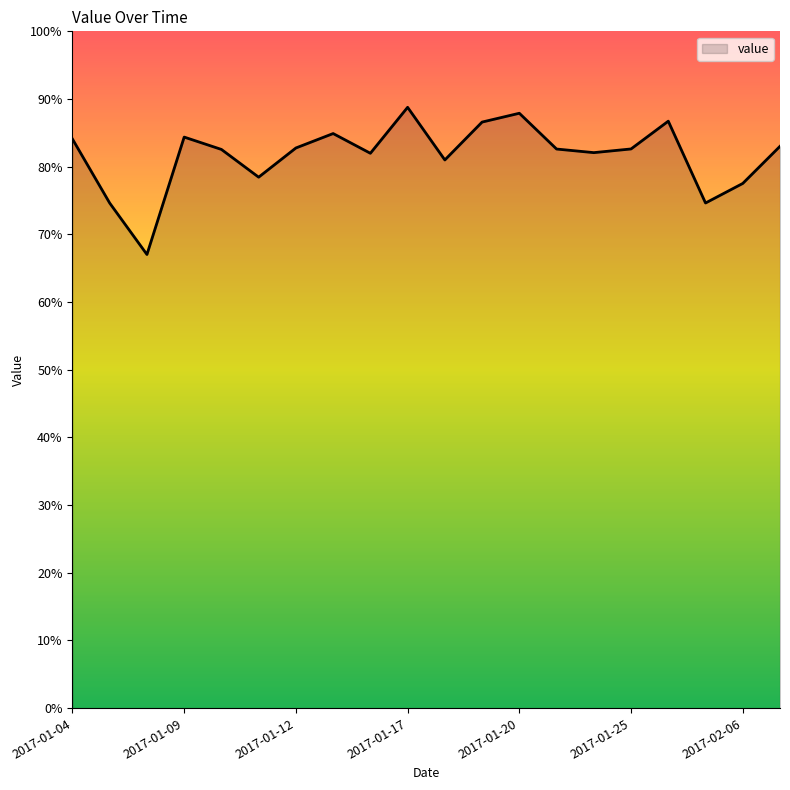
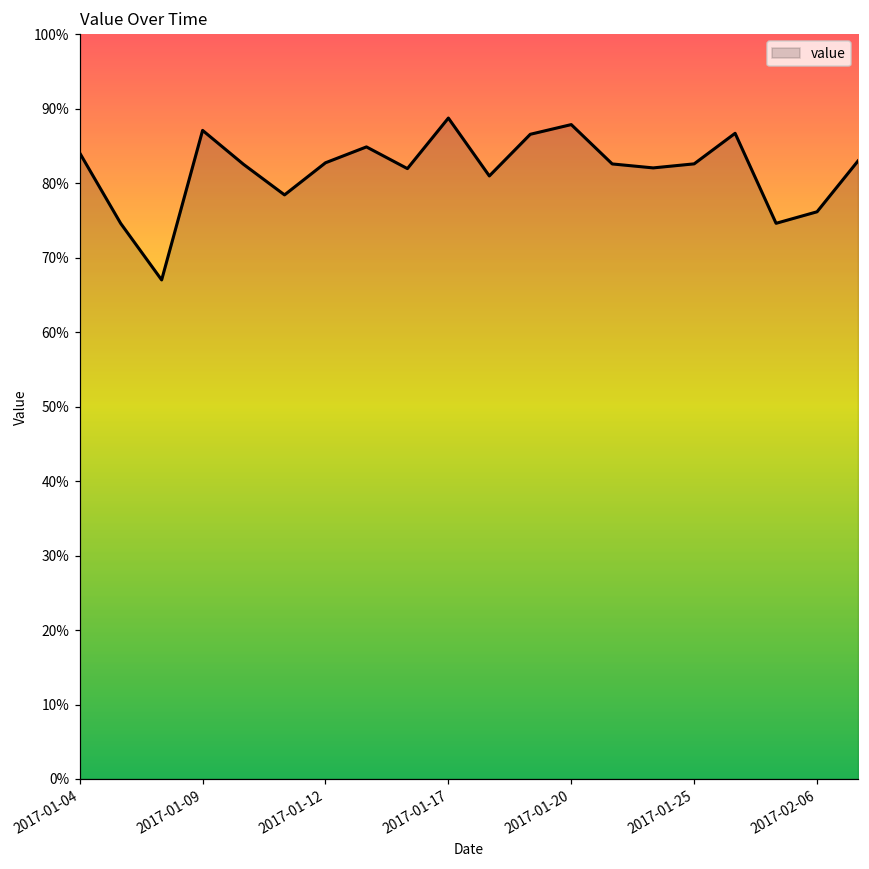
2017-01-09: 84% -> 87%
2017-02-06: 78% -> 76%
